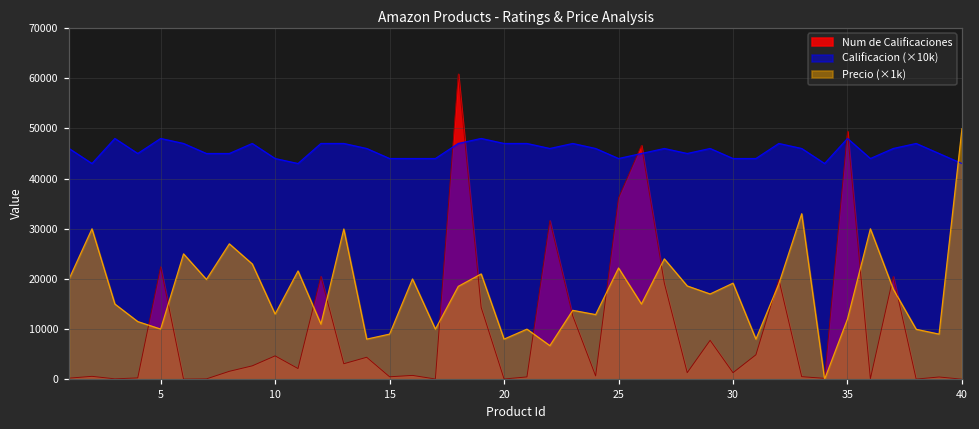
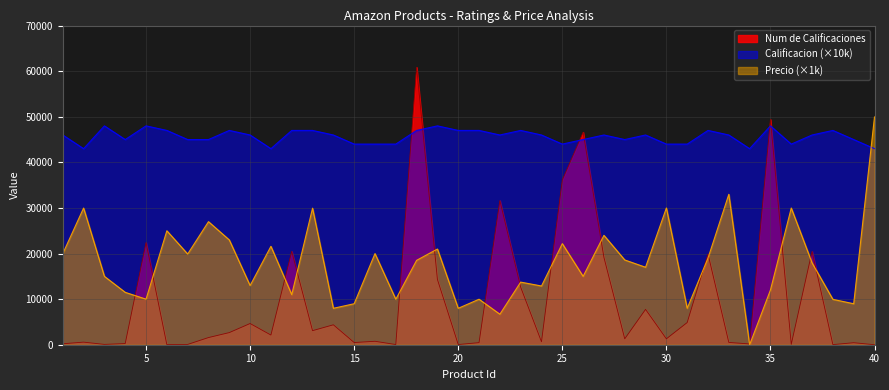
Calificacion (×10k), 10: 44000 -> 46000
Precio (×1k), 30: 19000 -> 30000
